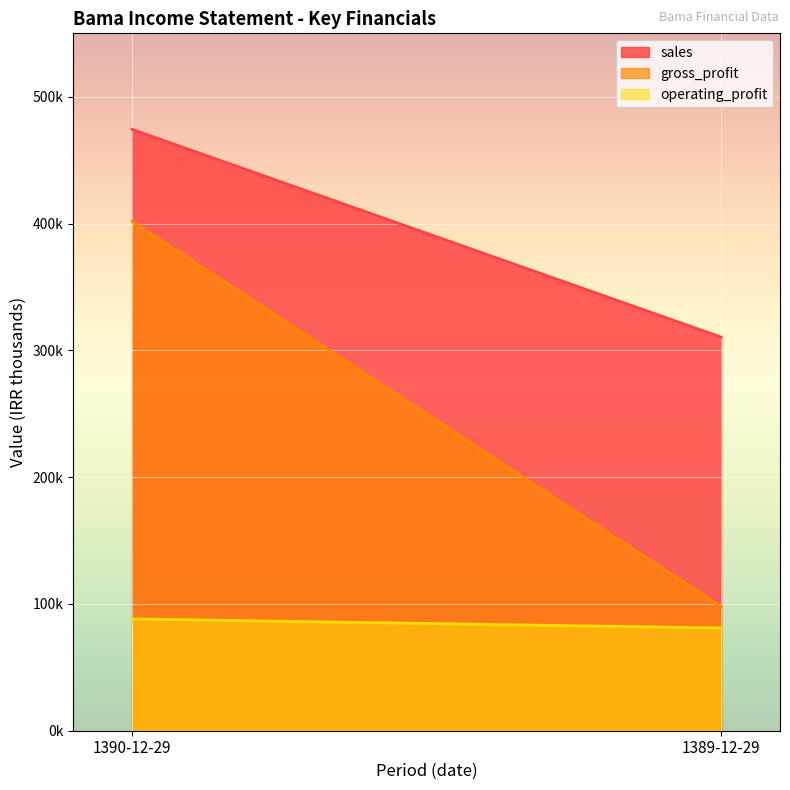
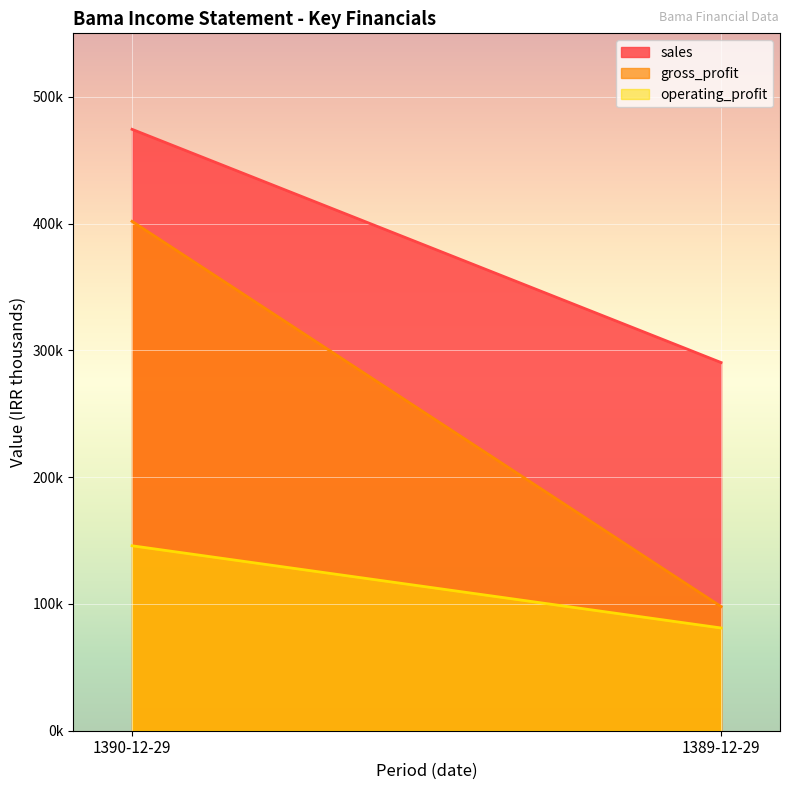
operating_profit, 1390-12-29: 88000 -> 146000
sales, 1389-12-29: 310000 -> 290000
